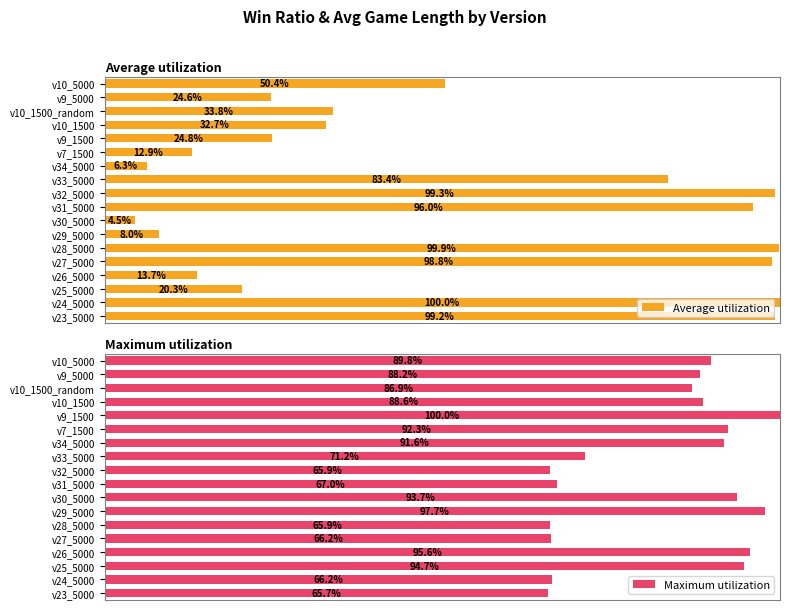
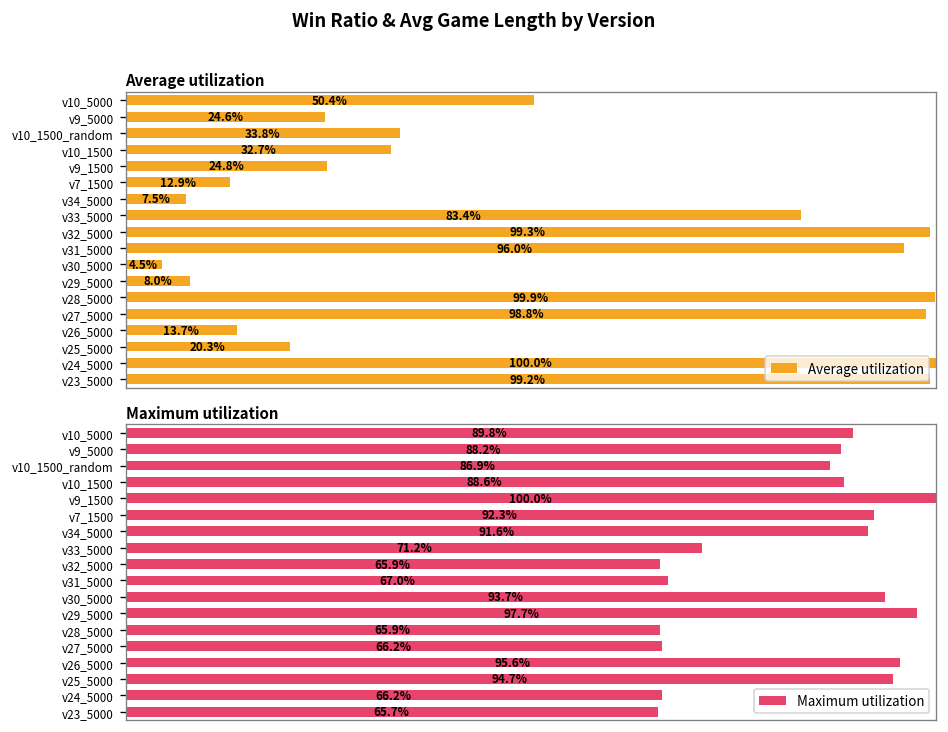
Average utilization, v34_5000: 6.3% -> 7.5%
